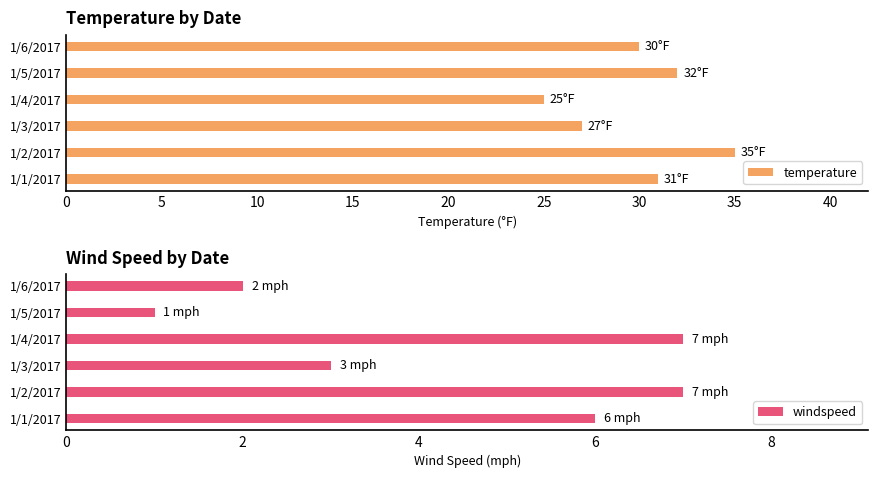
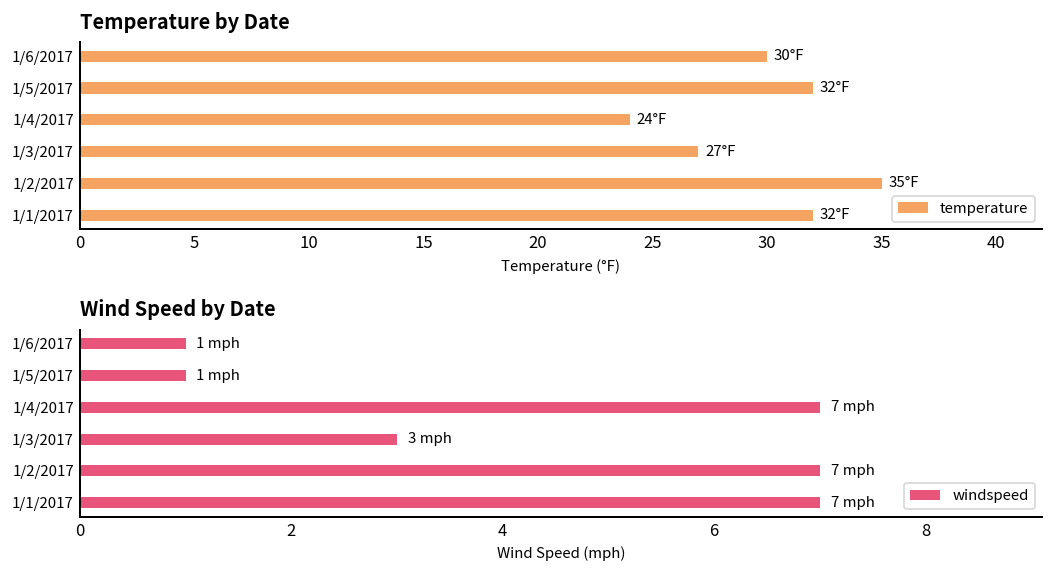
Temperature by Date, 1/4/2017: 25°F -> 24°F
Temperature by Date, 1/1/2017: 31°F -> 32°F
Wind Speed by Date, 1/6/2017: 2 -> 1
Wind Speed by Date, 1/1/2017: 6 -> 7
